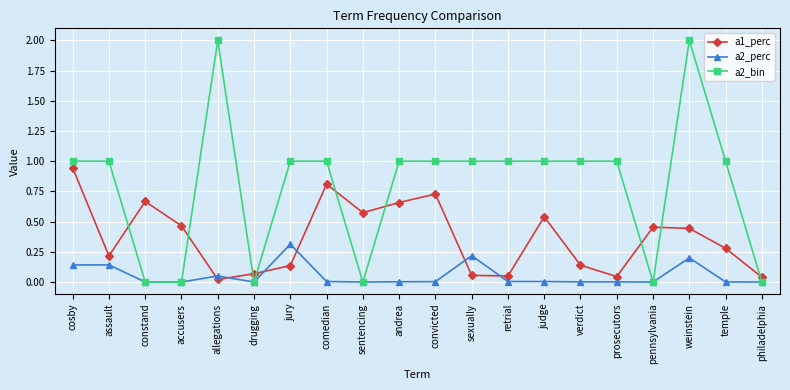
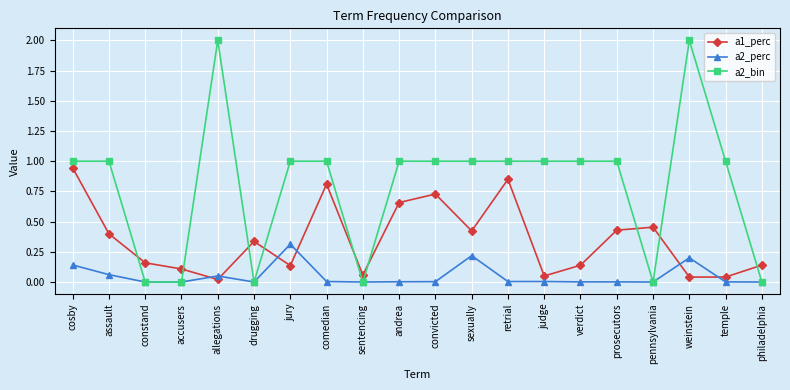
a1_perc, assault: 0.22 -> 0.40
a2_perc, assault: 0.14 -> 0.06
a1_perc, constand: 0.67 -> 0.16
a1_perc, accusers: 0.47 -> 0.11
a1_perc, drugging: 0.07 -> 0.34
a1_perc, sentencing: 0.57 -> 0.06
a1_perc, sexually: 0.06 -> 0.42
a1_perc, retrial: 0.05 -> 0.85
a1_perc, judge: 0.54 -> 0.05
a1_perc, prosecutors: 0.05 -> 0.43
a1_perc, weinstein: 0.44 -> 0.04
a1_perc, temple: 0.28 -> 0.04
a1_perc, philadelphia: 0.04 -> 0.14
